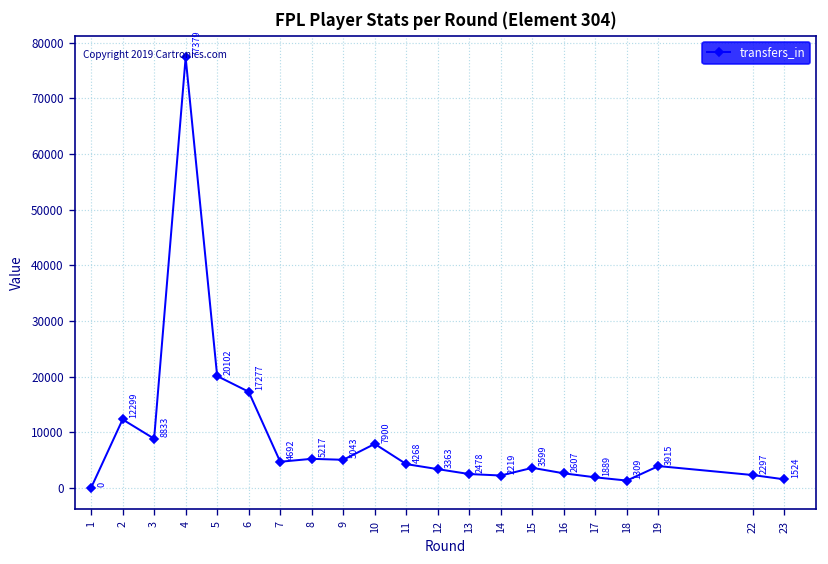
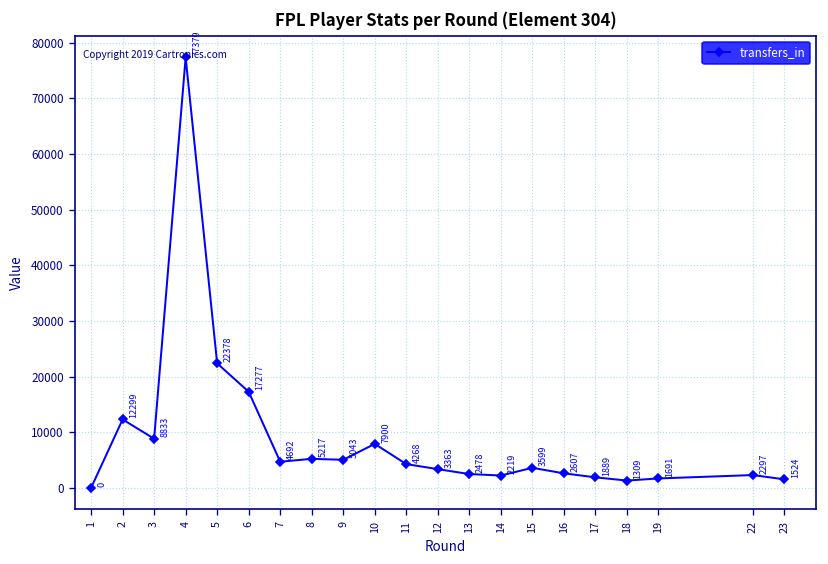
5: 20102 -> 22378
19: 3915 -> 1691
